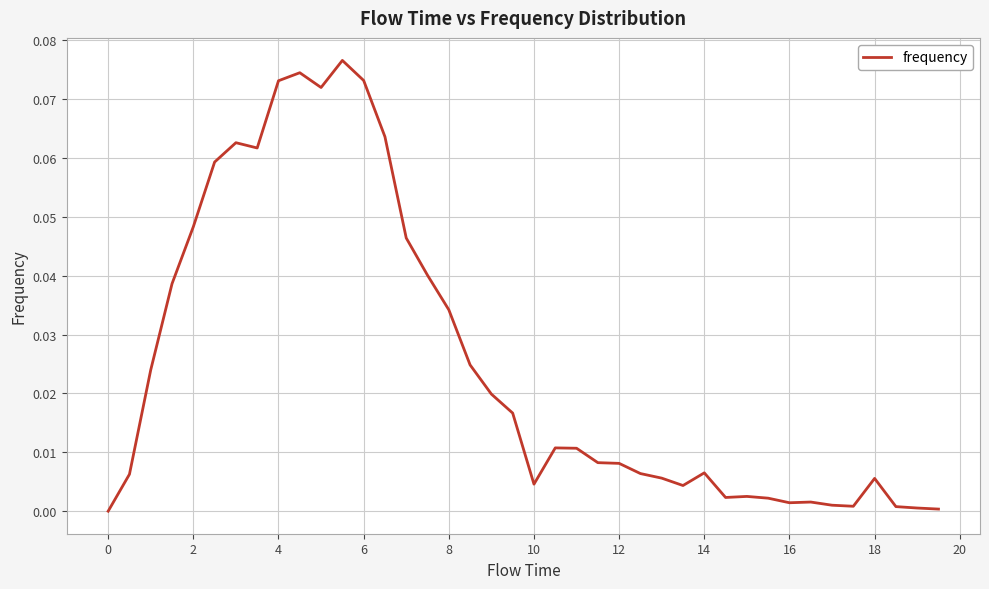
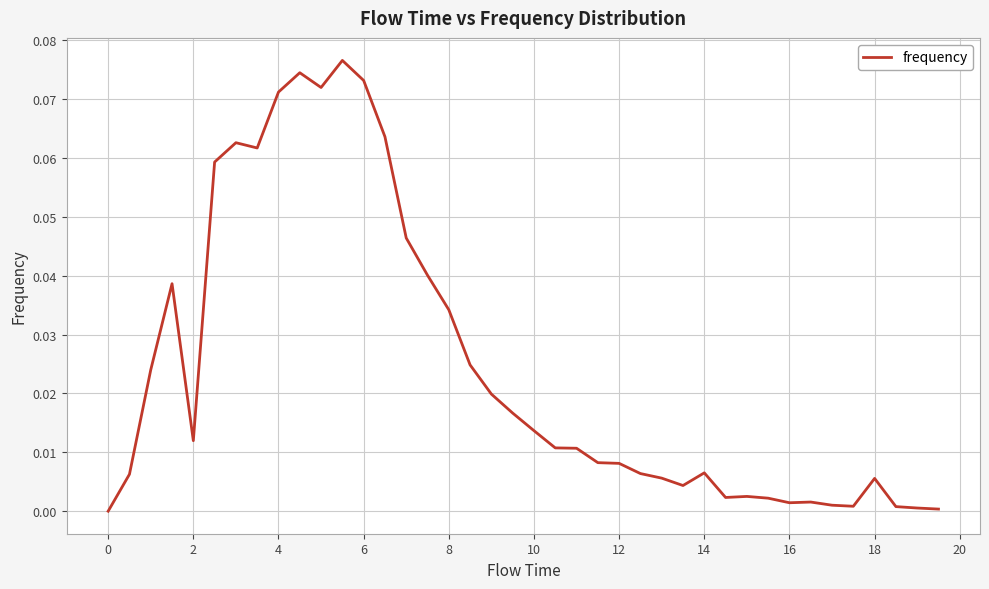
2: 0.048 -> 0.012
4: 0.073 -> 0.071
10: 0.005 -> 0.014
